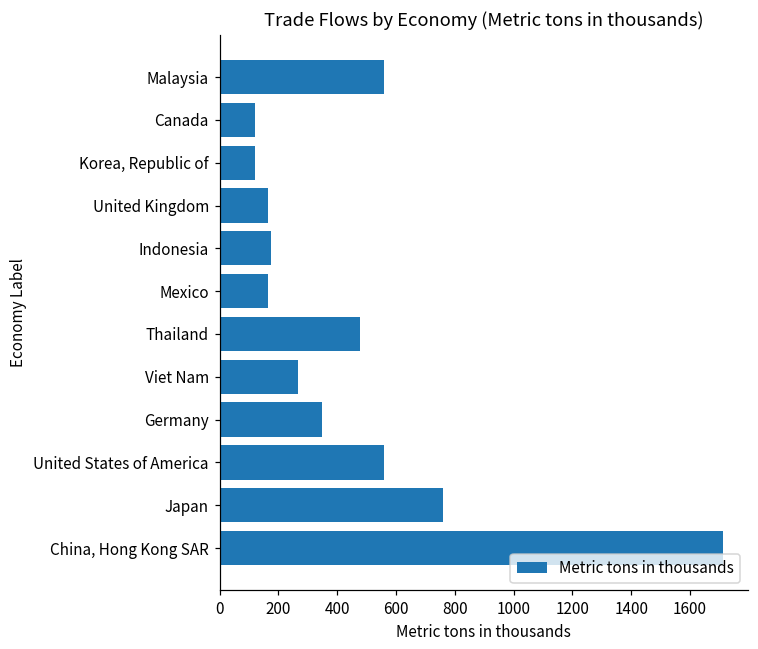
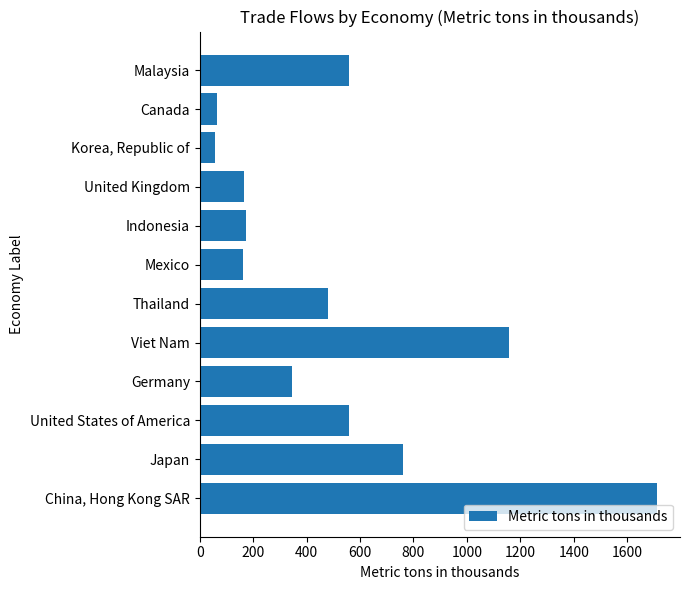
Canada: 120 -> 60
Korea, Republic of: 120 -> 60
Viet Nam: 270 -> 1160
